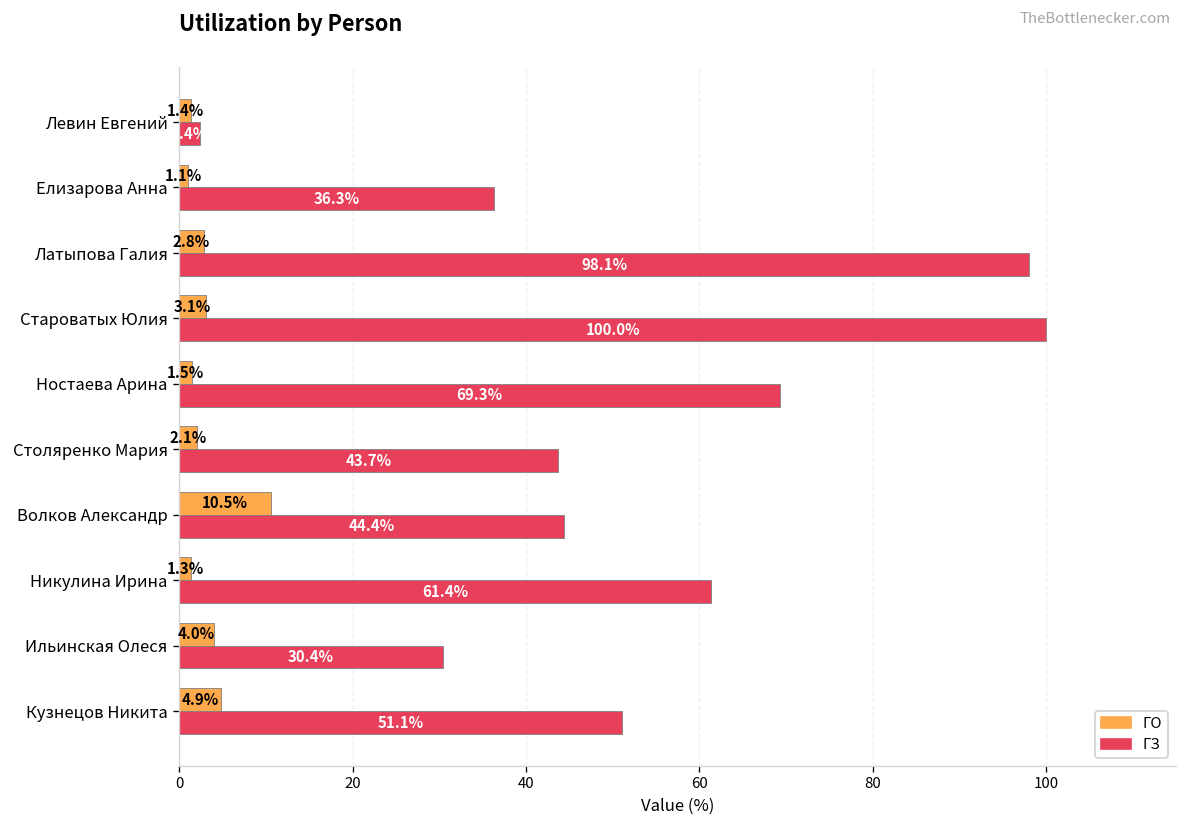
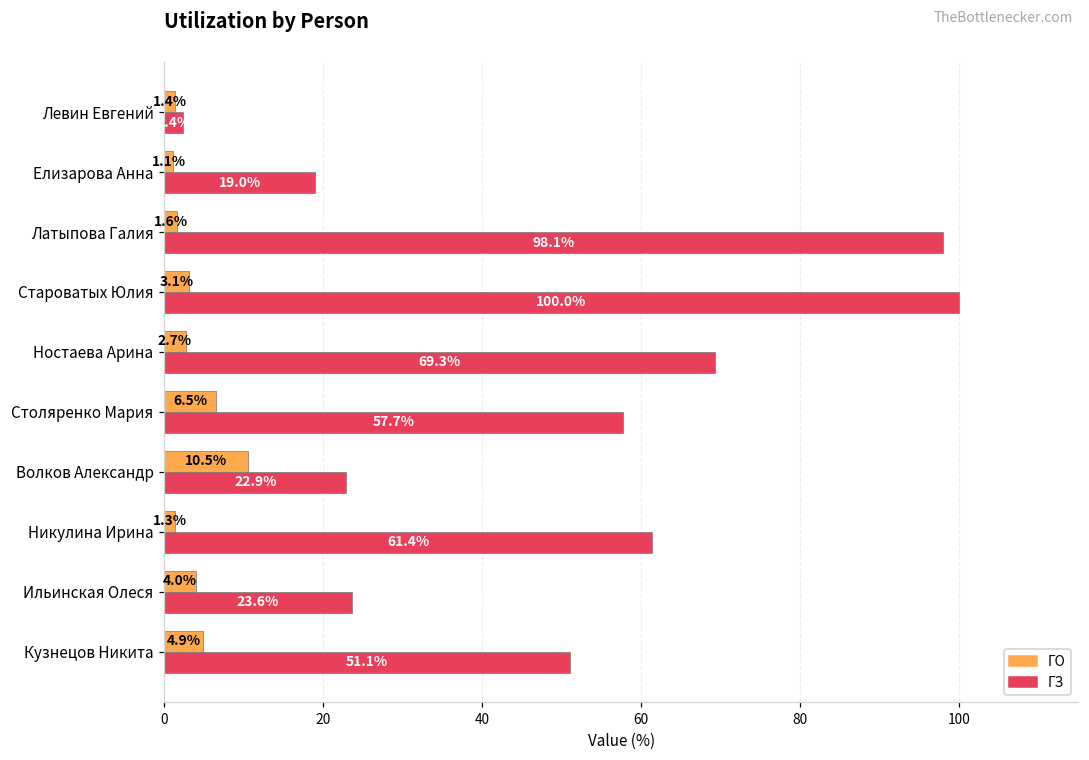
ГЗ, Елизарова Анна: 36.3% -> 19.0%
ГО, Латыпова Галия: 2.8% -> 1.6%
ГО, Ностаева Арина: 1.5% -> 2.7%
ГО, Столяренко Мария: 2.1% -> 6.5%
ГЗ, Столяренко Мария: 43.7% -> 57.7%
ГЗ, Волков Александр: 44.4% -> 22.9%
ГЗ, Ильинская Олеся: 30.4% -> 23.6%
